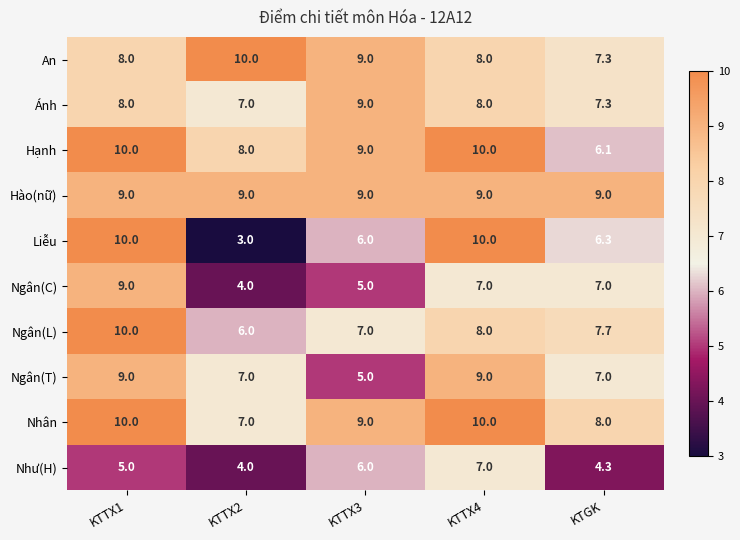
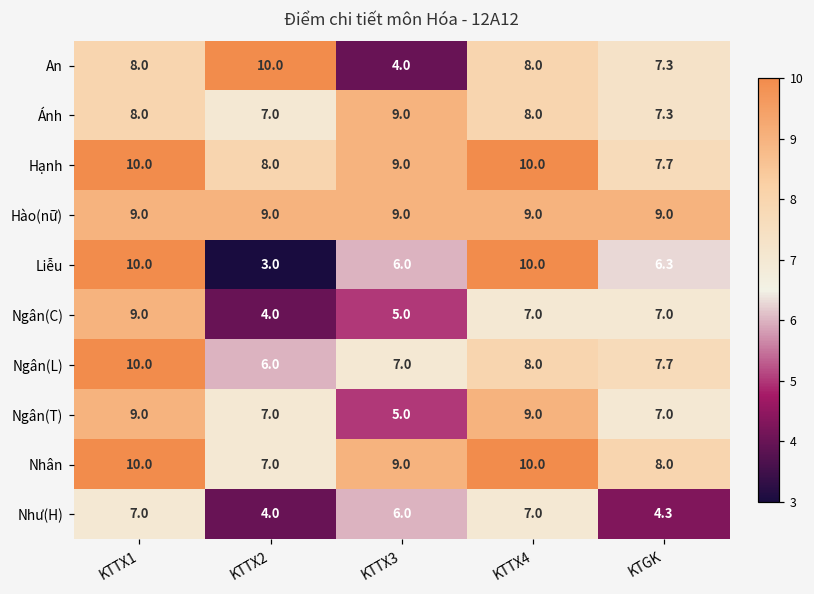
An, KTTX3: 9.0 -> 4.0
Hạnh, KTGK: 6.1 -> 7.7
Như(H), KTTX1: 5.0 -> 7.0
